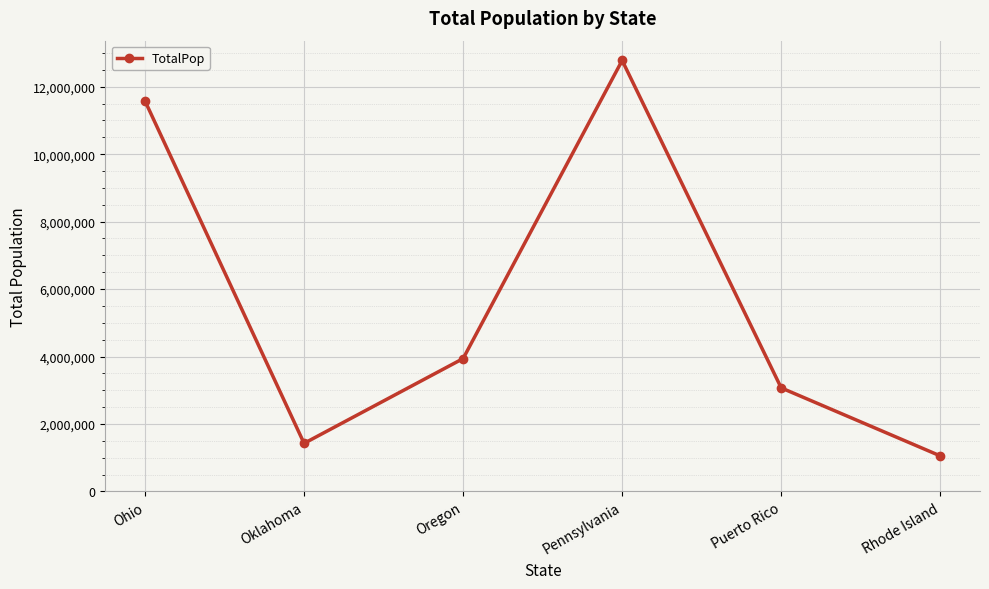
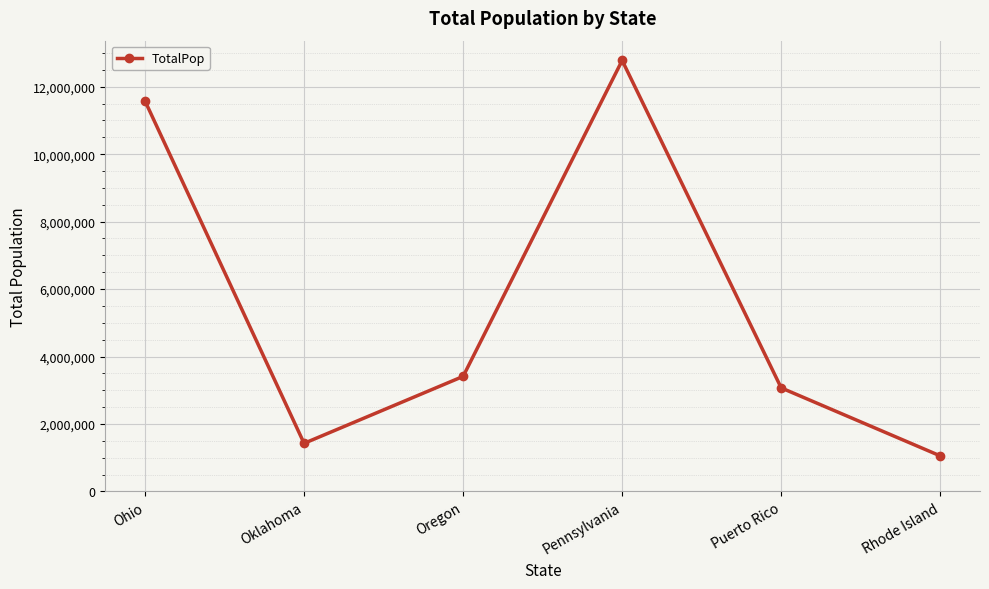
Oregon: 3,900,000 -> 3,400,000
